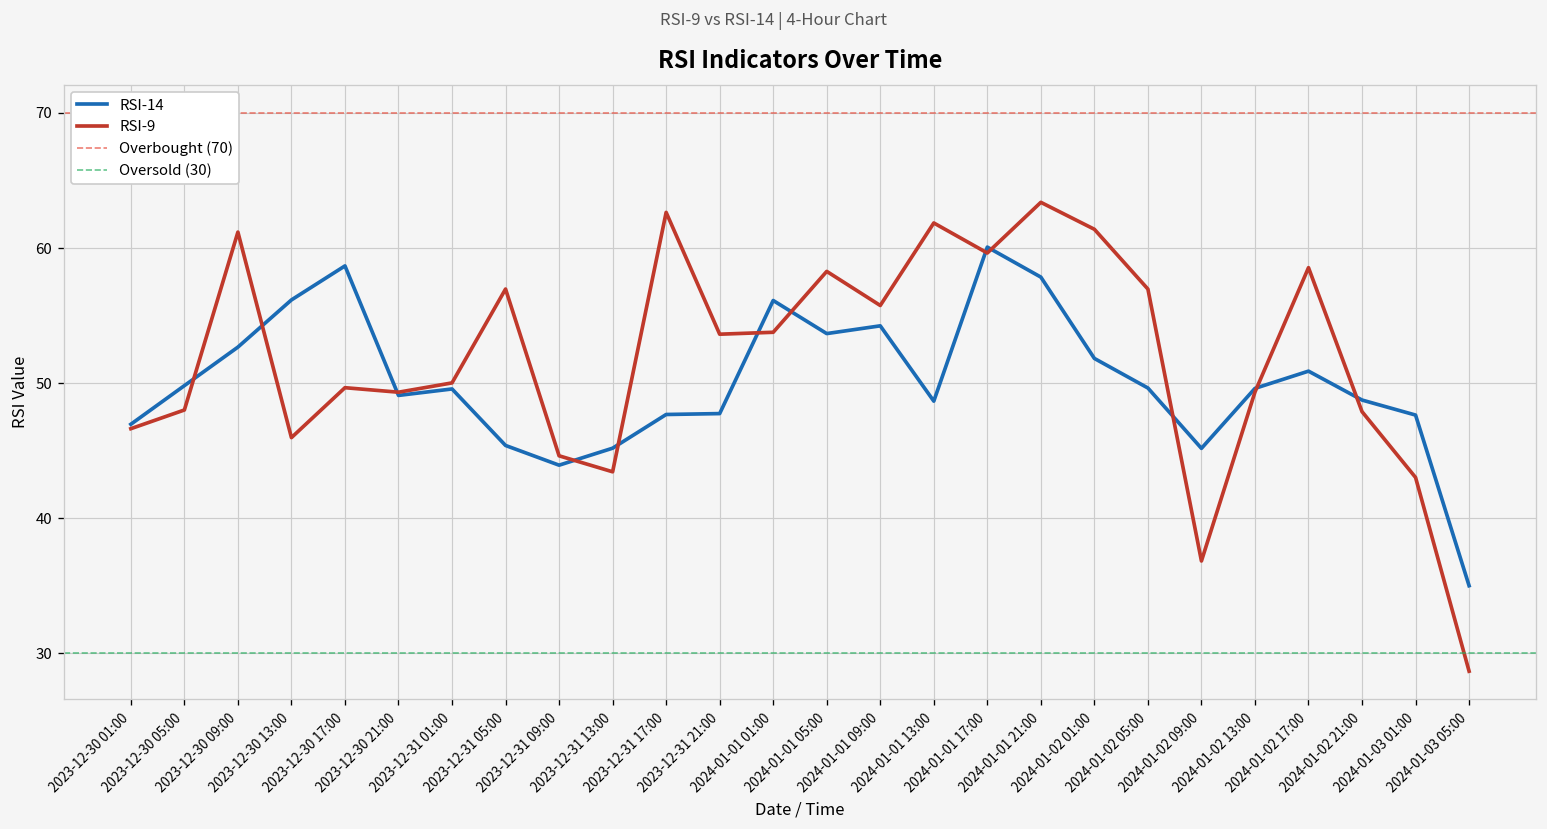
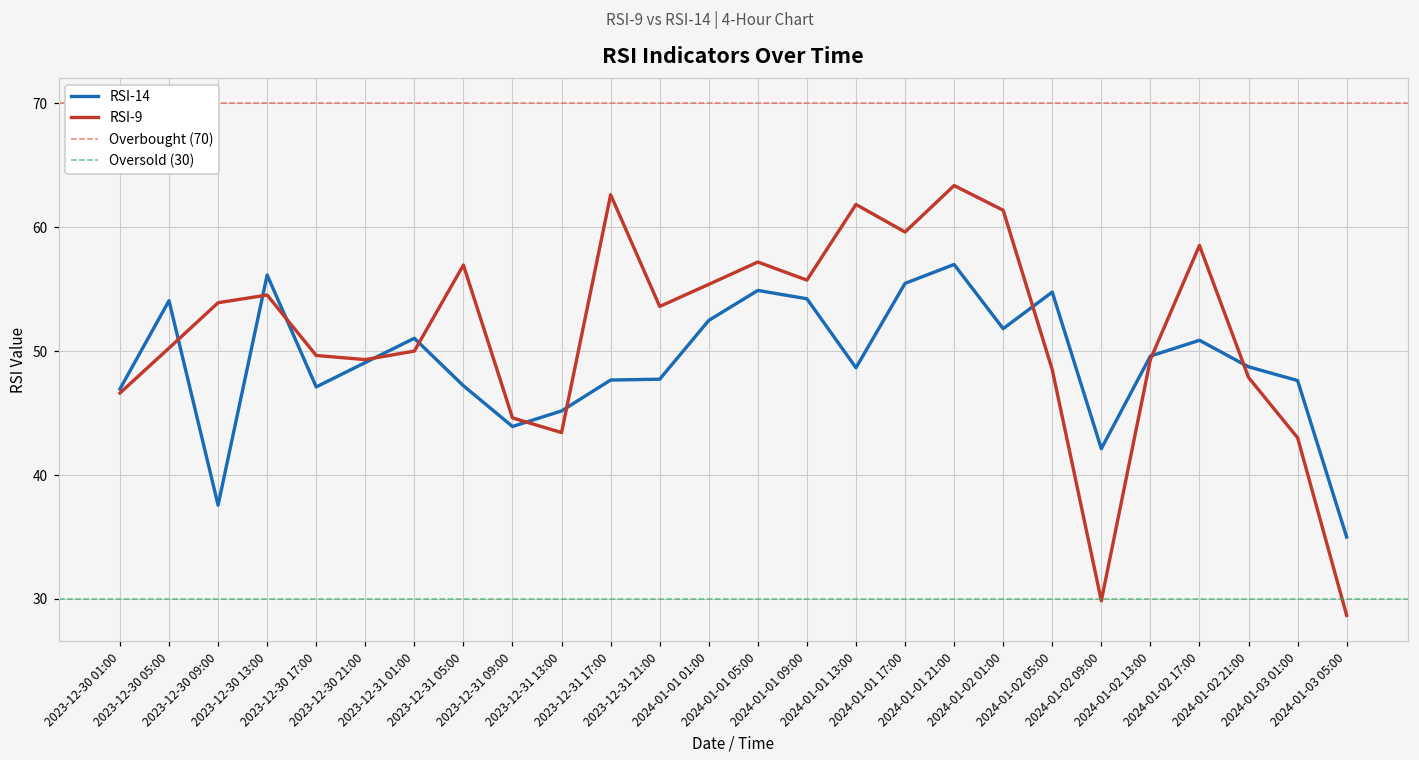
RSI-14, 2023-12-30 05:00: 49.8 -> 54.1
RSI-9, 2023-12-30 05:00: 48.0 -> 50.2
RSI-14, 2023-12-30 09:00: 52.7 -> 37.6
RSI-9, 2023-12-30 09:00: 61.2 -> 53.9
RSI-9, 2023-12-30 13:00: 46.0 -> 54.5
RSI-14, 2023-12-30 17:00: 58.7 -> 47.1
RSI-14, 2023-12-31 01:00: 49.6 -> 51.0
RSI-14, 2023-12-31 05:00: 45.4 -> 47.2
RSI-14, 2024-01-01 01:00: 56.1 -> 52.5
RSI-9, 2024-01-01 01:00: 53.8 -> 55.4
RSI-14, 2024-01-01 05:00: 53.7 -> 54.9
RSI-9, 2024-01-01 05:00: 58.3 -> 57.2
RSI-14, 2024-01-01 17:00: 60.1 -> 55.5
RSI-14, 2024-01-01 21:00: 57.8 -> 57.0
RSI-14, 2024-01-02 05:00: 49.6 -> 54.8
RSI-9, 2024-01-02 05:00: 56.9 -> 48.5
RSI-14, 2024-01-02 09:00: 45.2 -> 42.1
RSI-9, 2024-01-02 09:00: 36.8 -> 29.8
